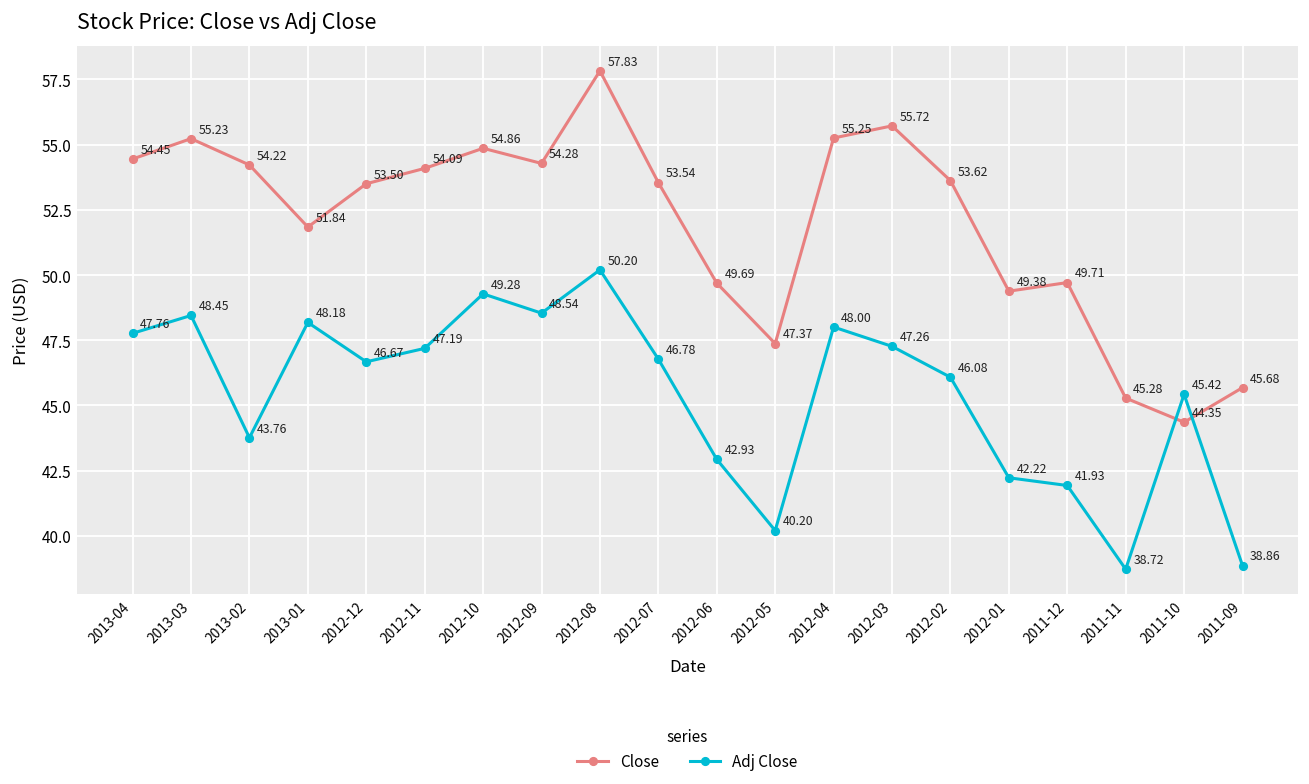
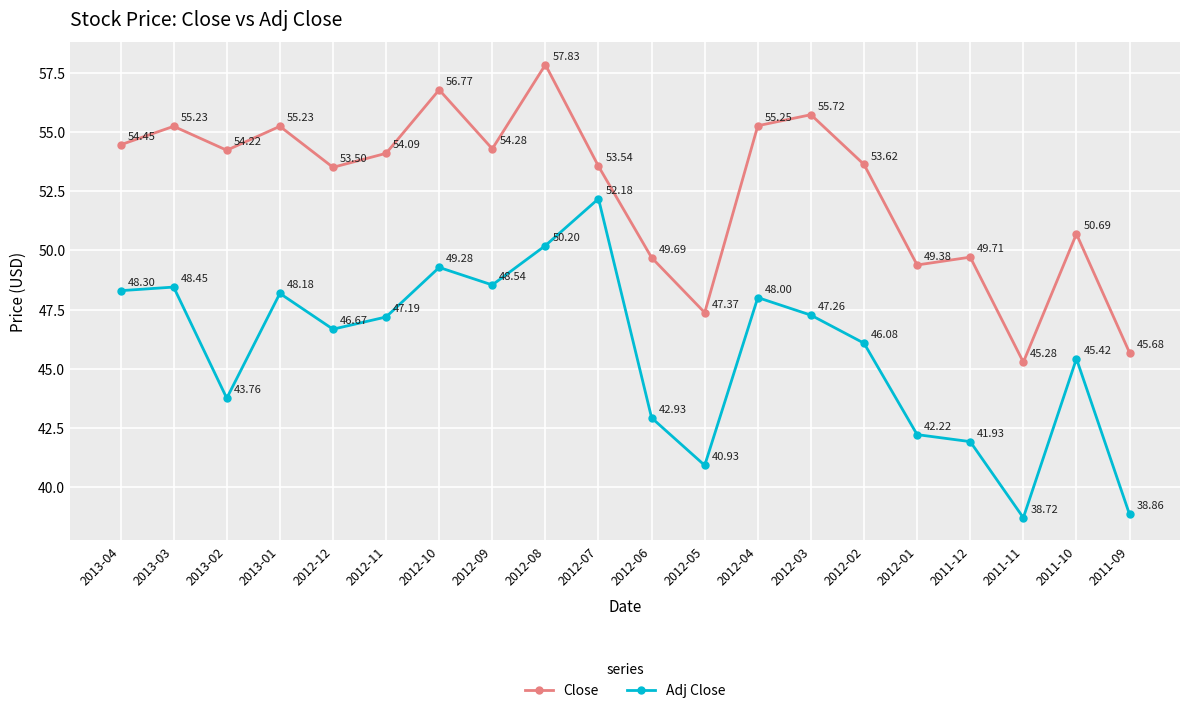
Adj Close, 2013-04: 47.76 -> 48.30
Close, 2013-01: 51.84 -> 55.23
Close, 2012-10: 54.86 -> 56.77
Adj Close, 2012-07: 46.78 -> 52.18
Adj Close, 2012-05: 40.20 -> 40.93
Close, 2011-10: 44.35 -> 50.69
